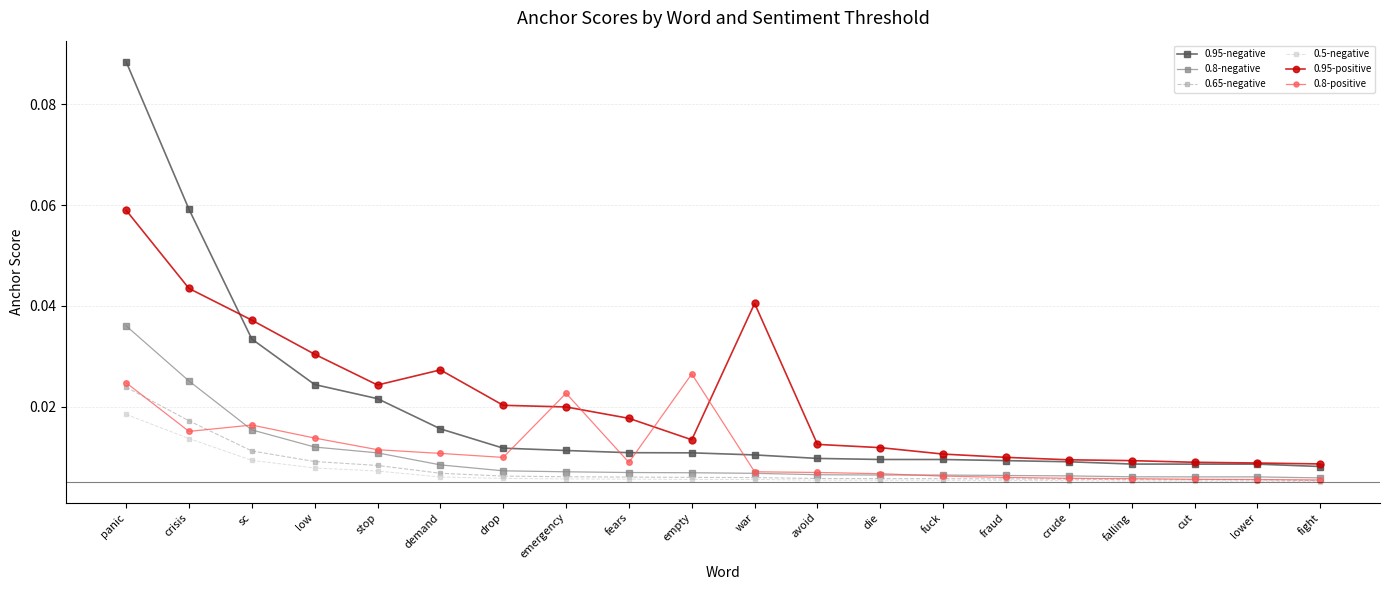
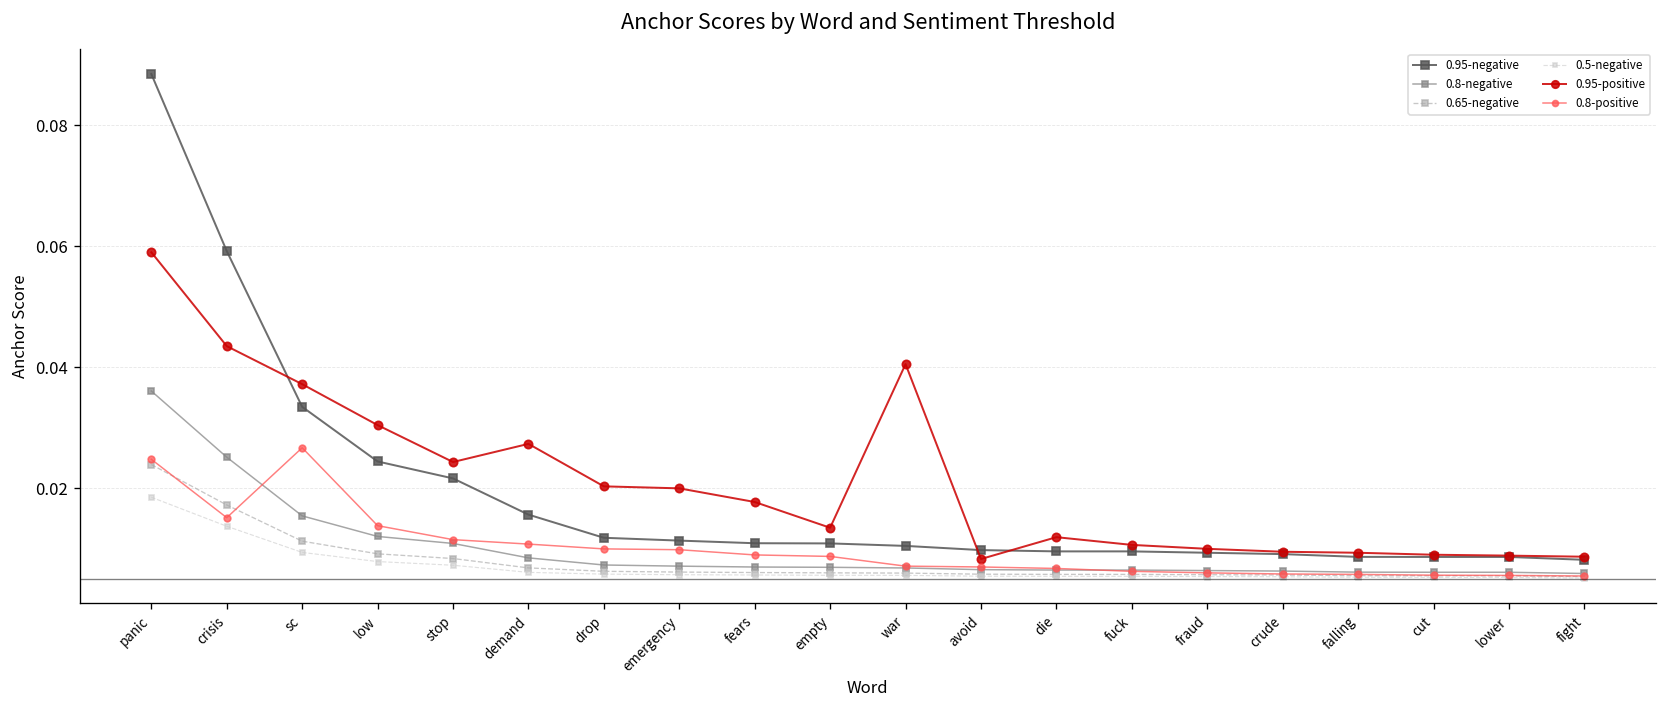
0.8-positive, sc: 0.016 -> 0.027
0.8-positive, emergency: 0.023 -> 0.010
0.8-positive, empty: 0.027 -> 0.009
0.95-positive, avoid: 0.013 -> 0.008
